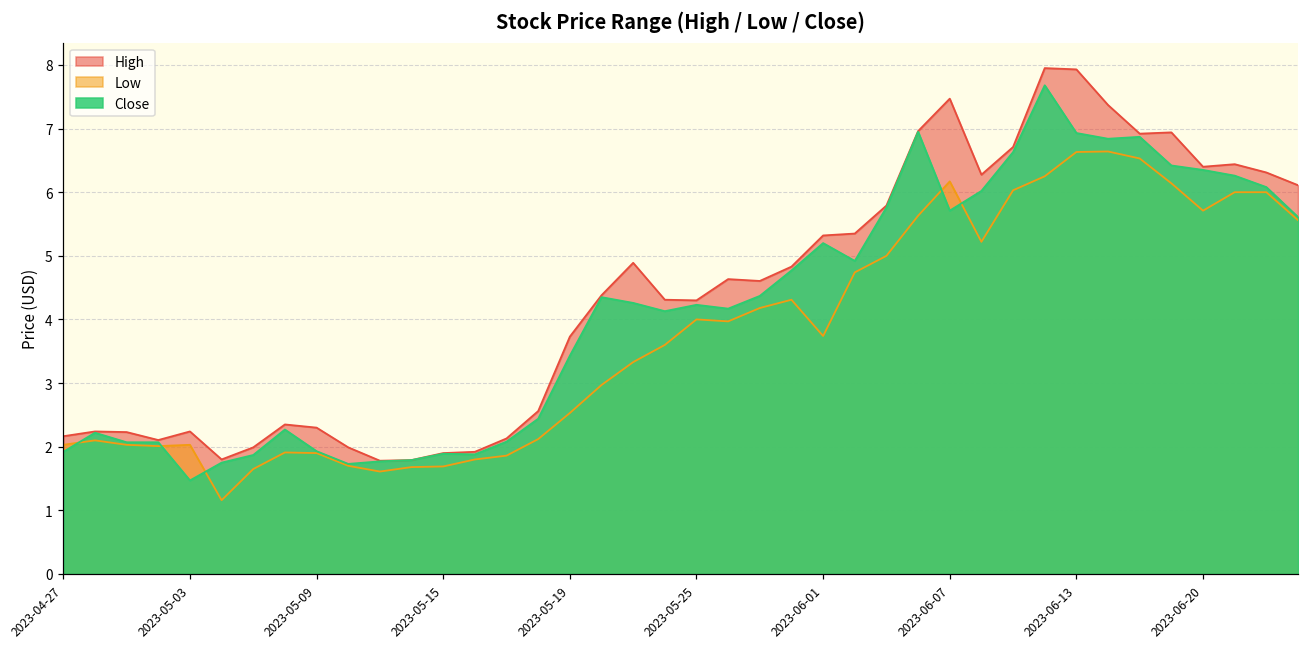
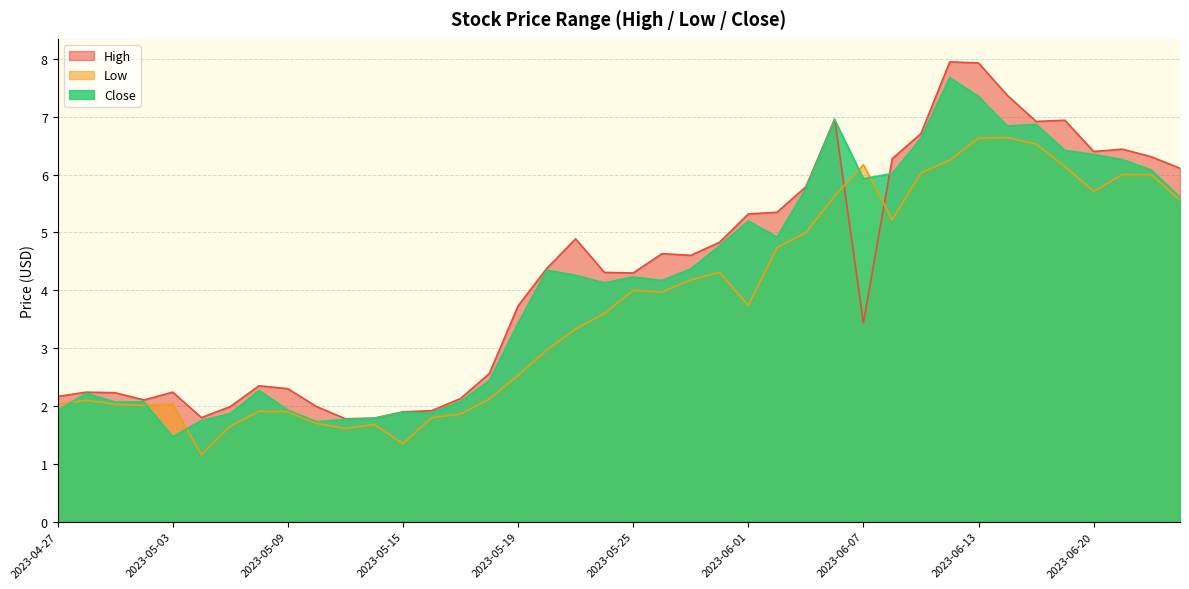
Low, 2023-05-15: 1.7 -> 1.4
High, 2023-06-07: 7.5 -> 3.4
Close, 2023-06-07: 5.7 -> 5.9
Close, 2023-06-13: 6.9 -> 7.4
